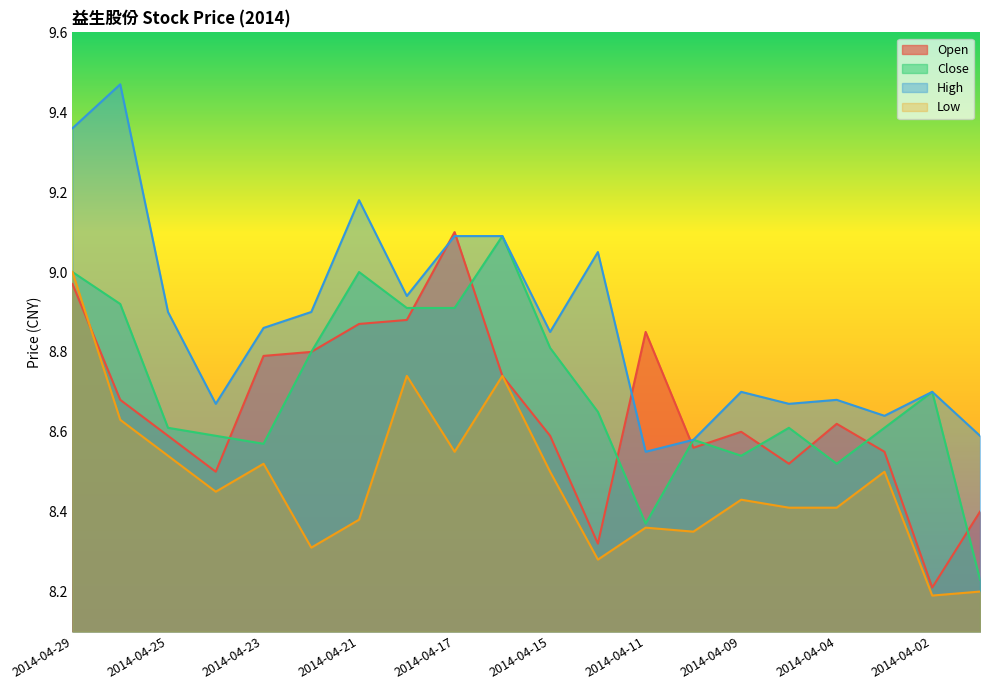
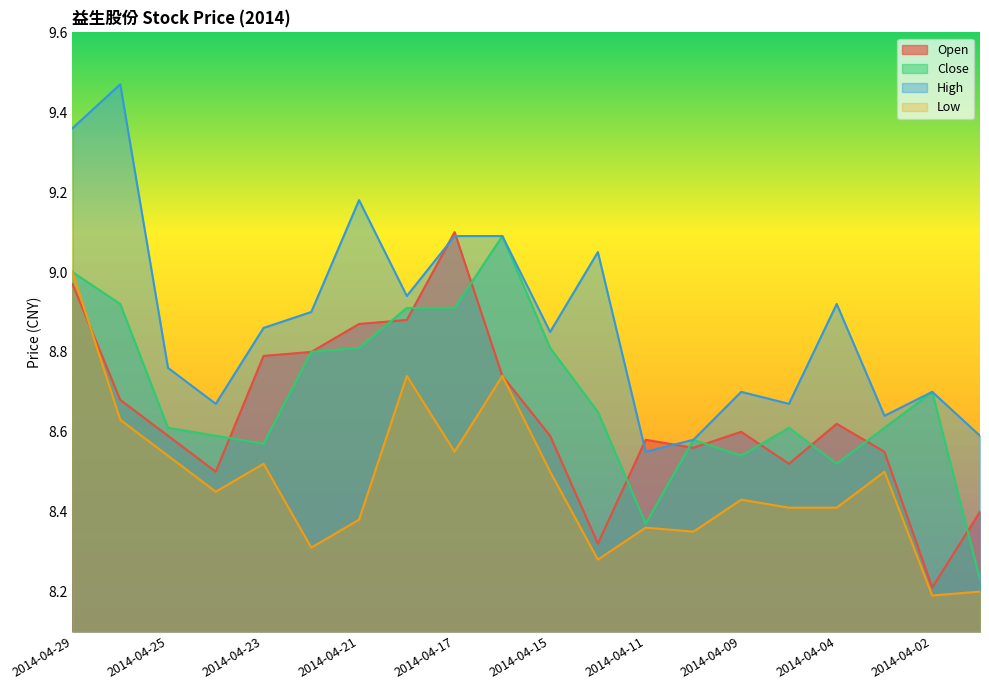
High, 2014-04-25: 8.90 -> 8.76
Close, 2014-04-21: 9.00 -> 8.81
Open, 2014-04-11: 8.85 -> 8.58
High, 2014-04-04: 8.68 -> 8.92
